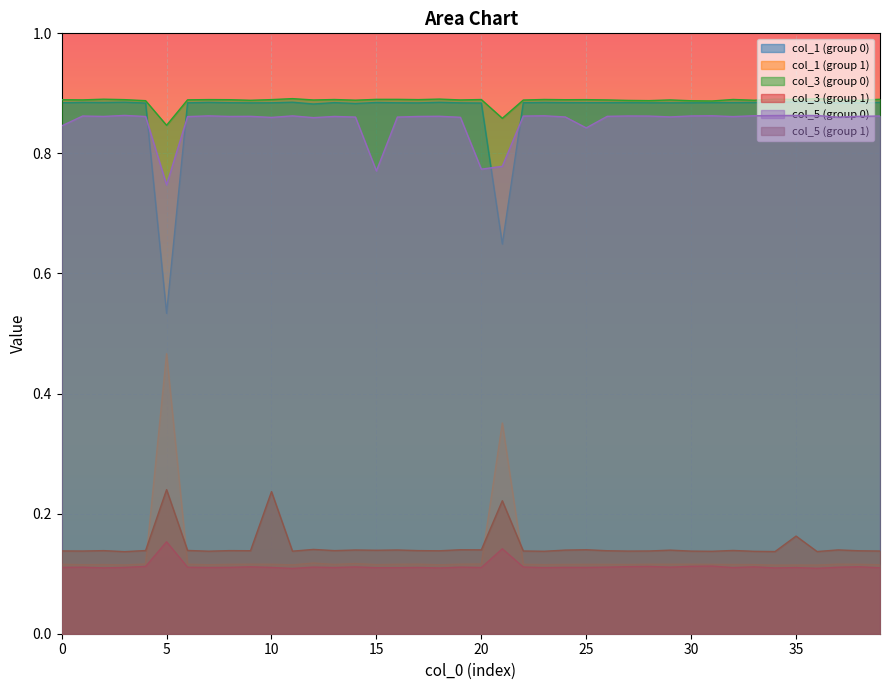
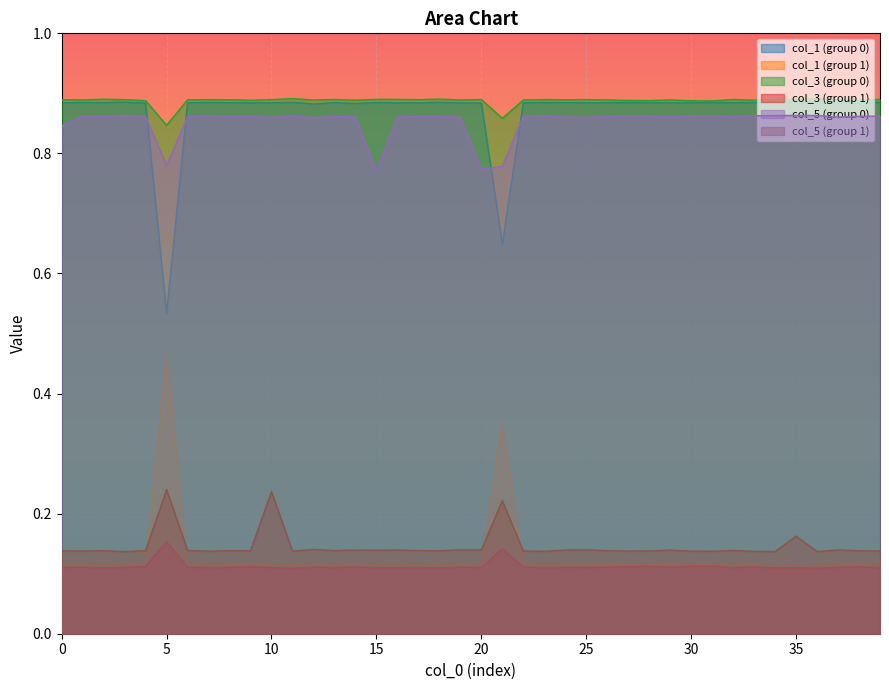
col_5 (group 0), 5: 0.75 -> 0.78
col_5 (group 0), 25: 0.84 -> 0.86
